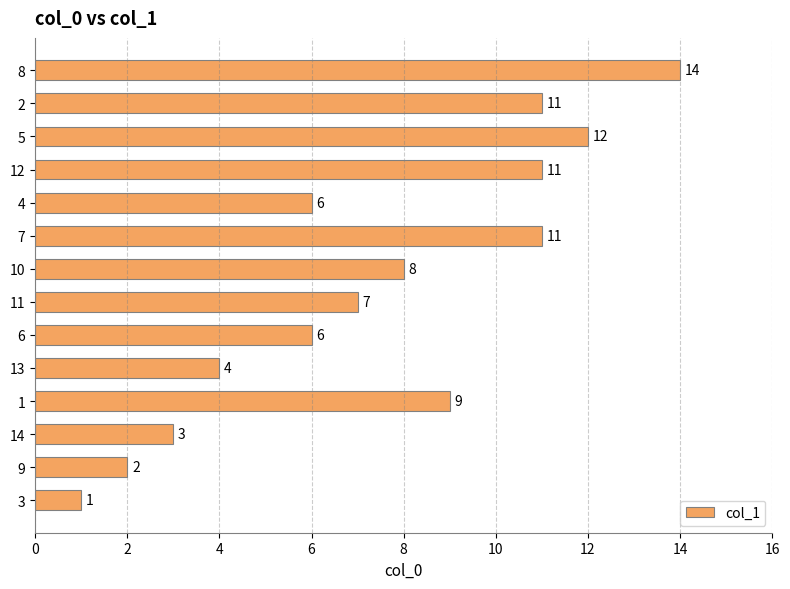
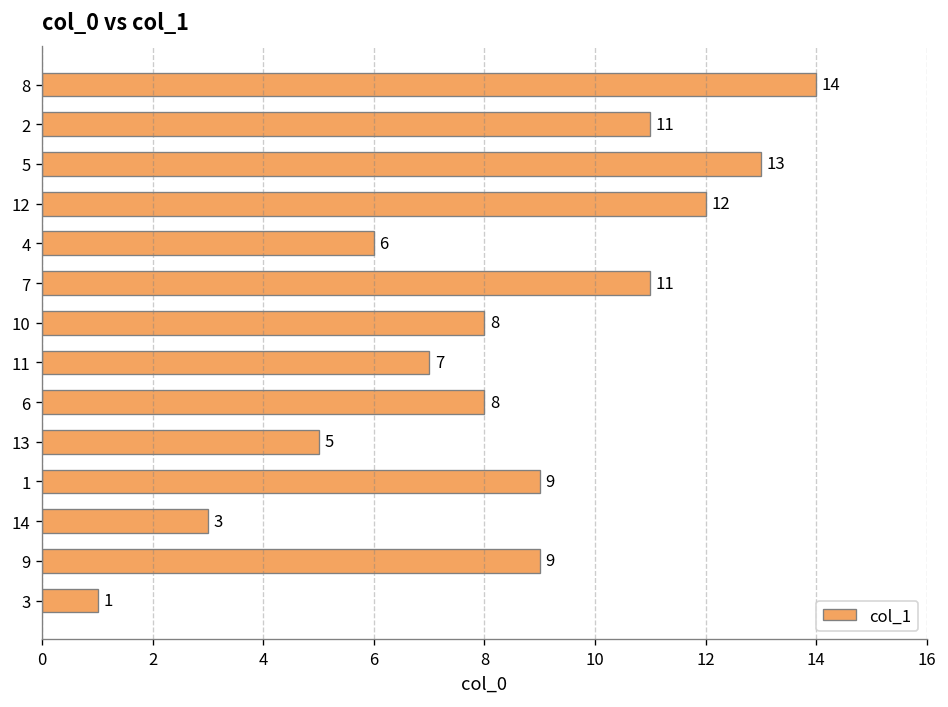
5: 12 -> 13
12: 11 -> 12
6: 6 -> 8
13: 4 -> 5
9: 2 -> 9
